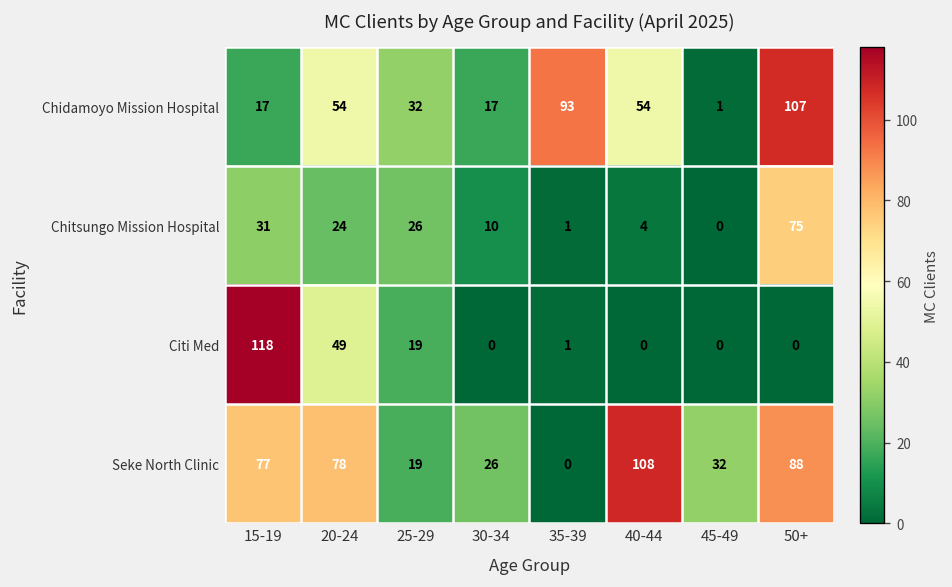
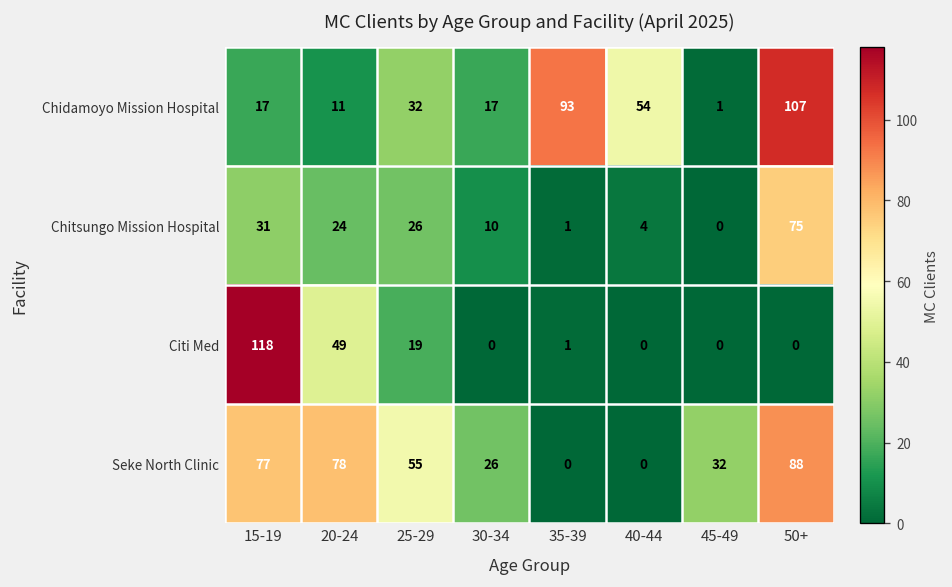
Chidamoyo Mission Hospital, 20-24: 54 -> 11
Seke North Clinic, 25-29: 19 -> 55
Seke North Clinic, 40-44: 108 -> 0
